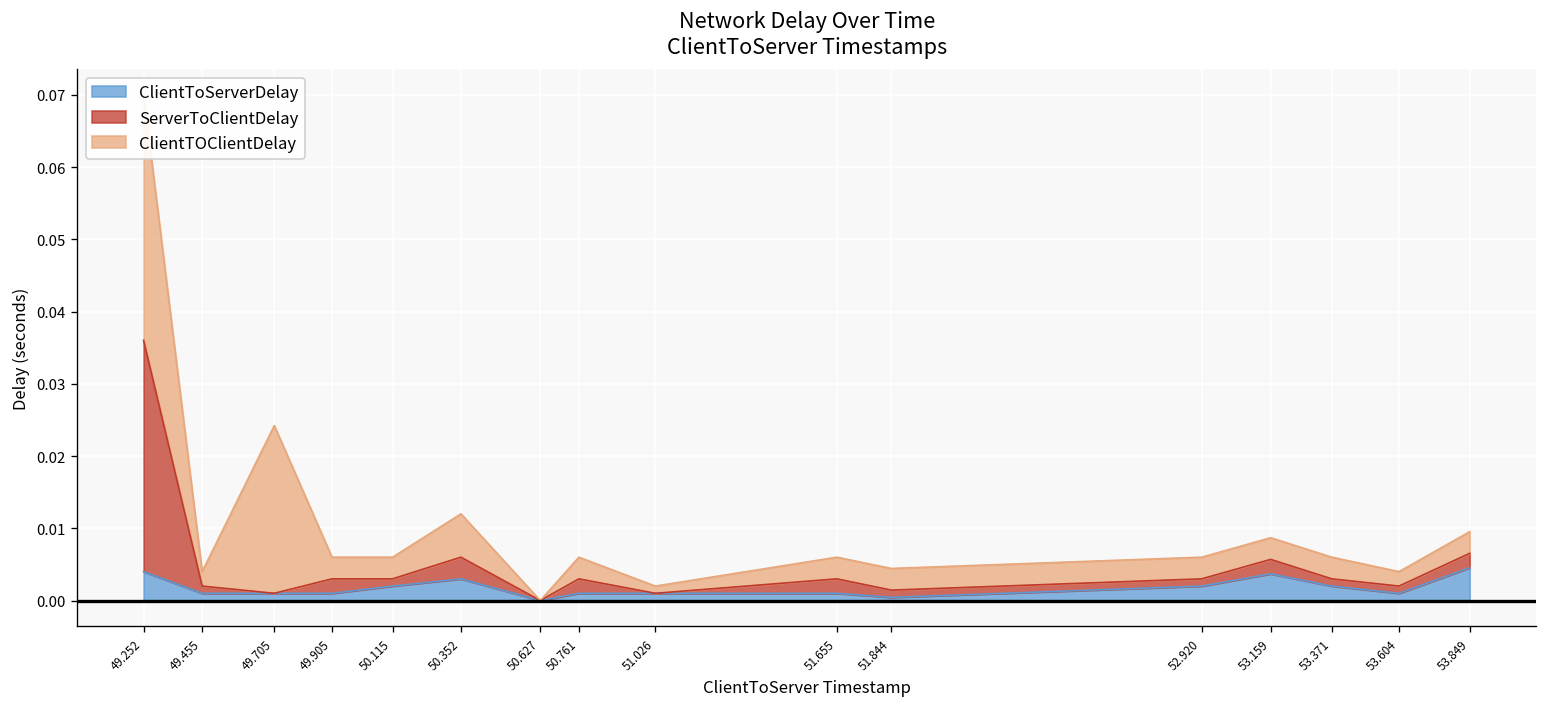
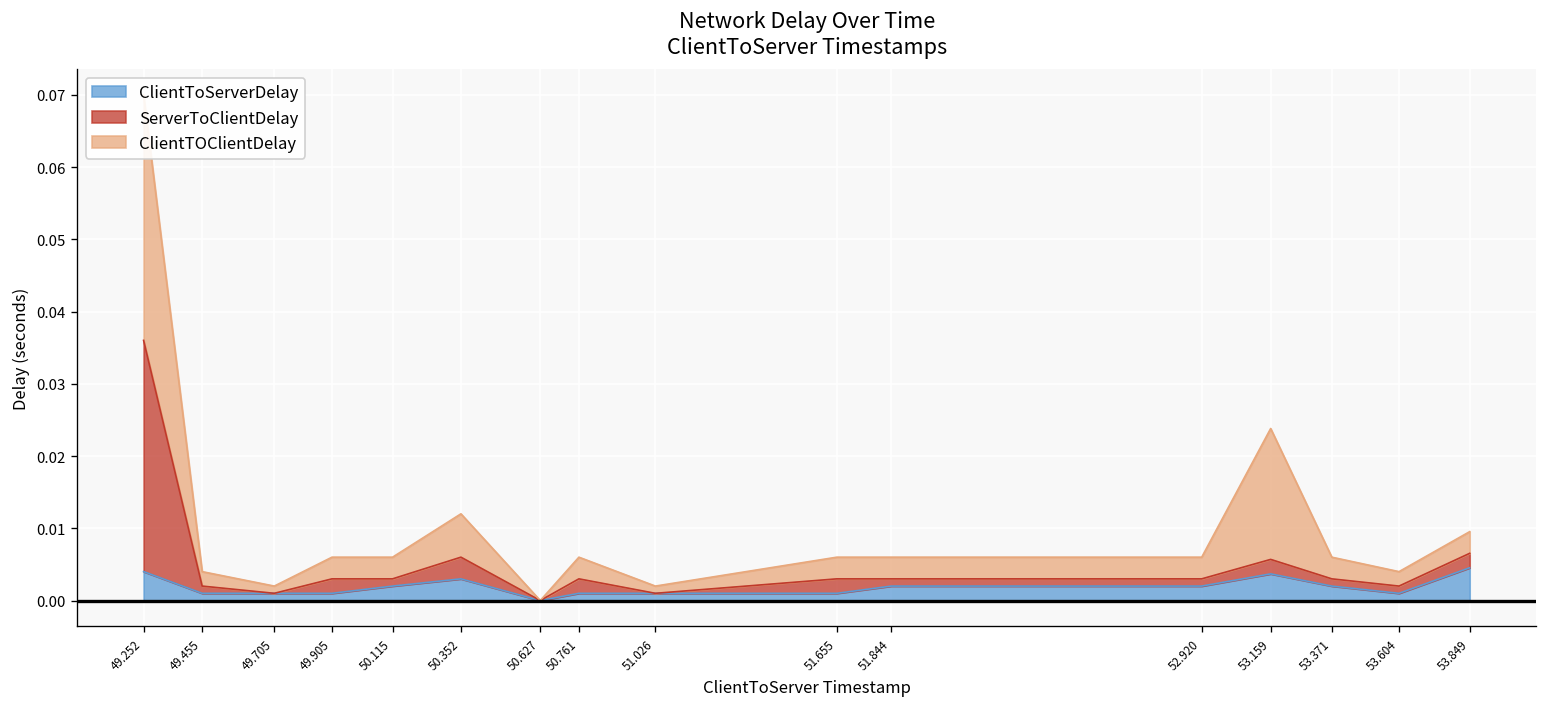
ClientTOClientDelay, 49.705: 0.023 -> 0.001
ClientToServerDelay, 51.844: 0.000 -> 0.002
ClientTOClientDelay, 53.159: 0.003 -> 0.018
